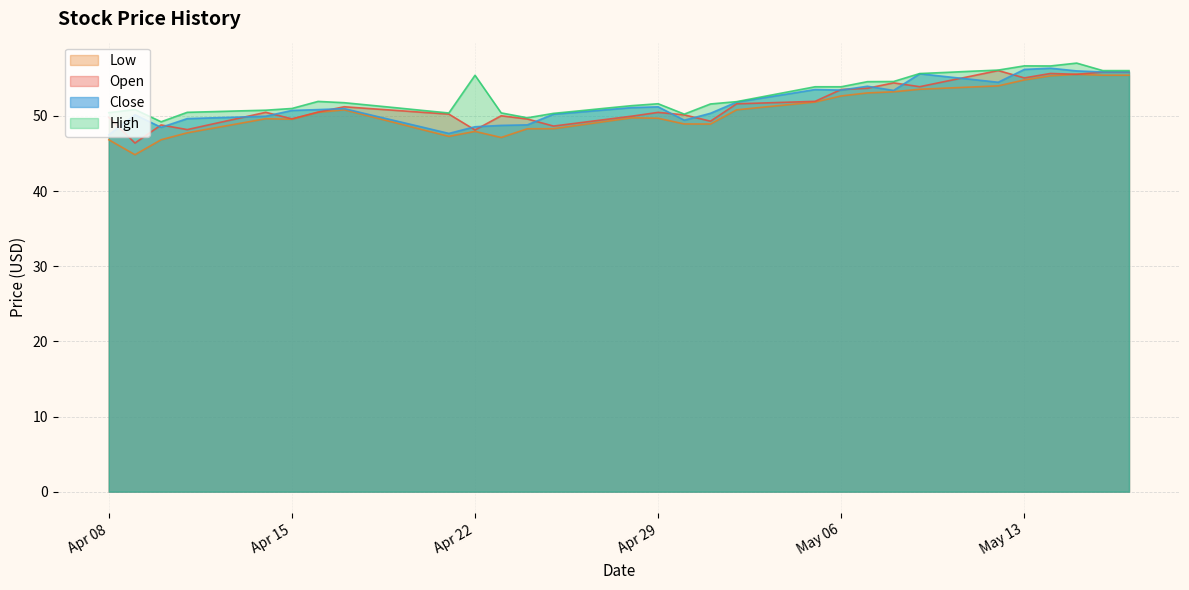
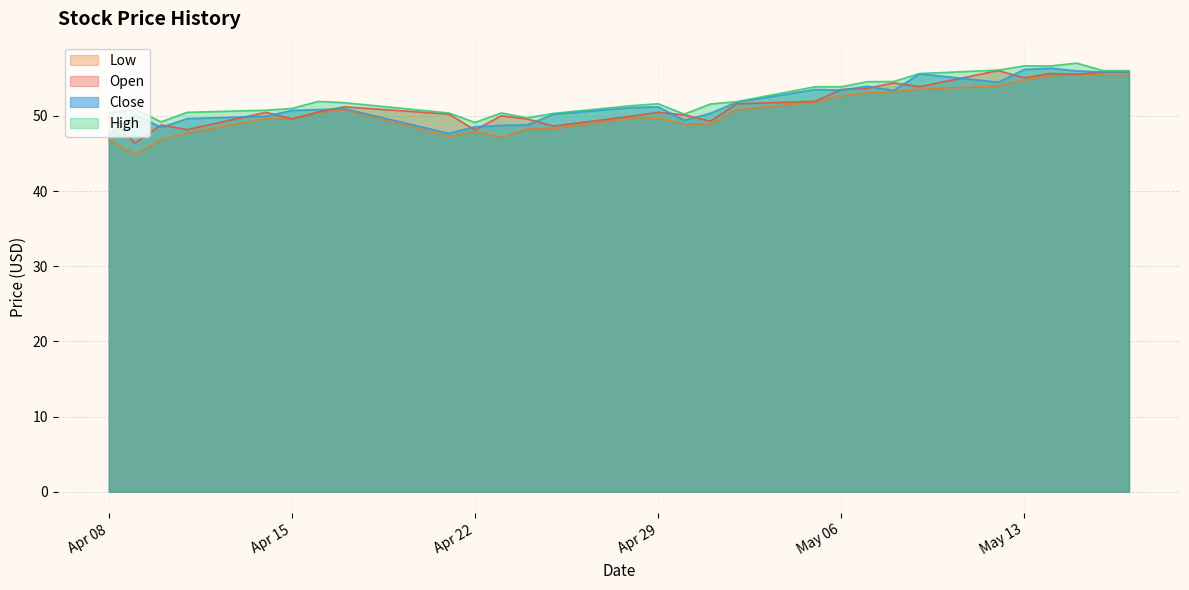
High, Apr 22: 55 -> 49
